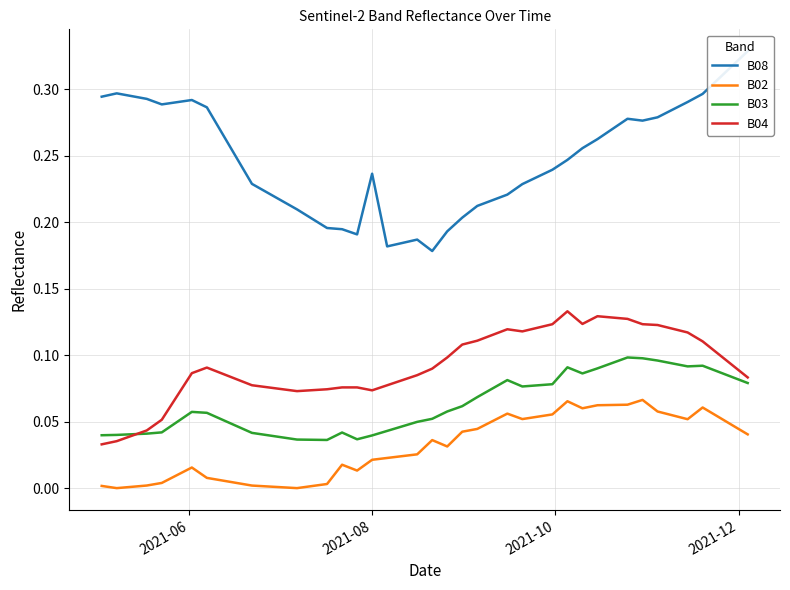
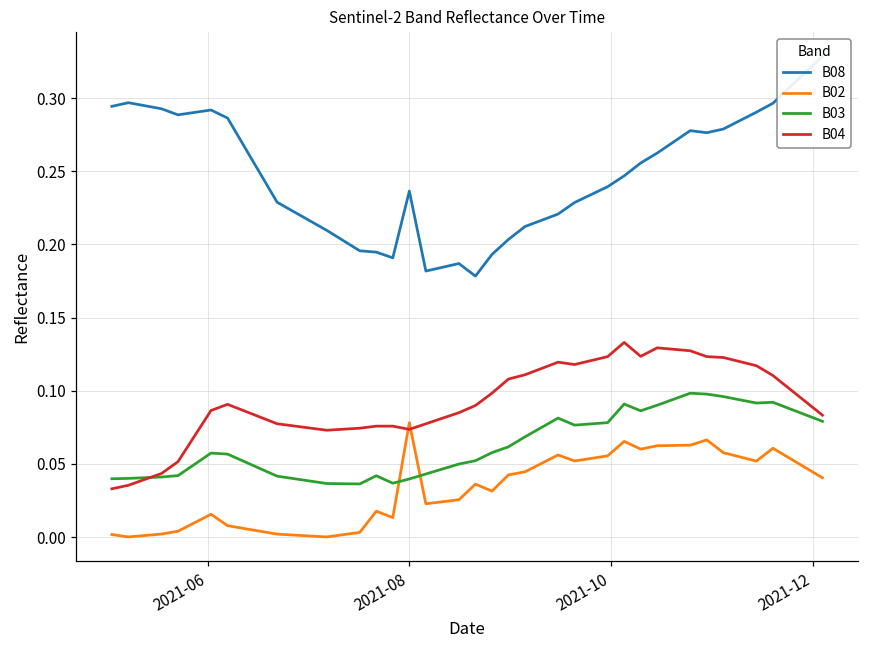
B02, 2021-08: 0.021 -> 0.078
